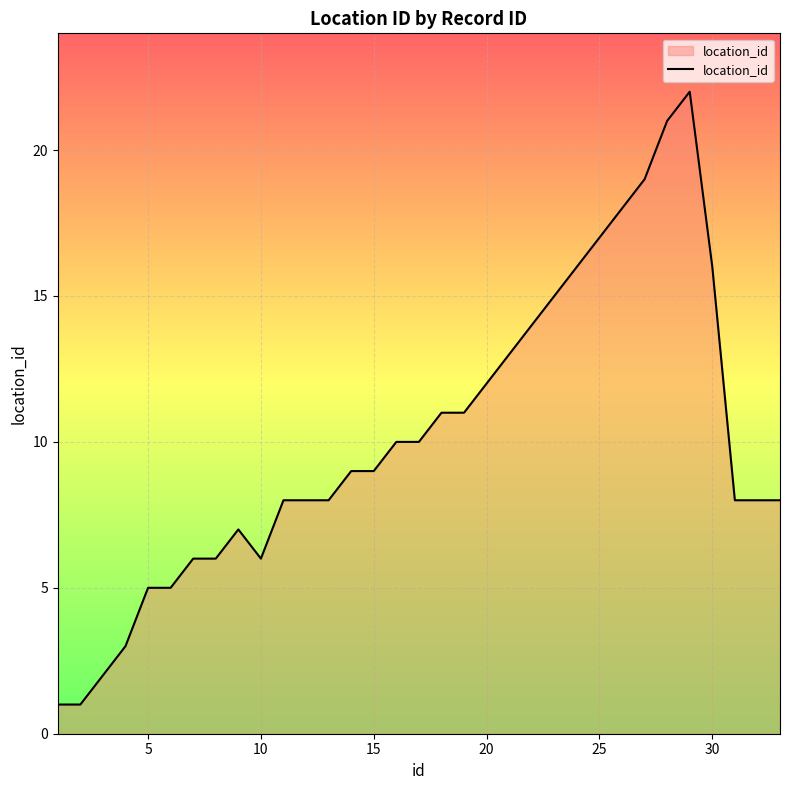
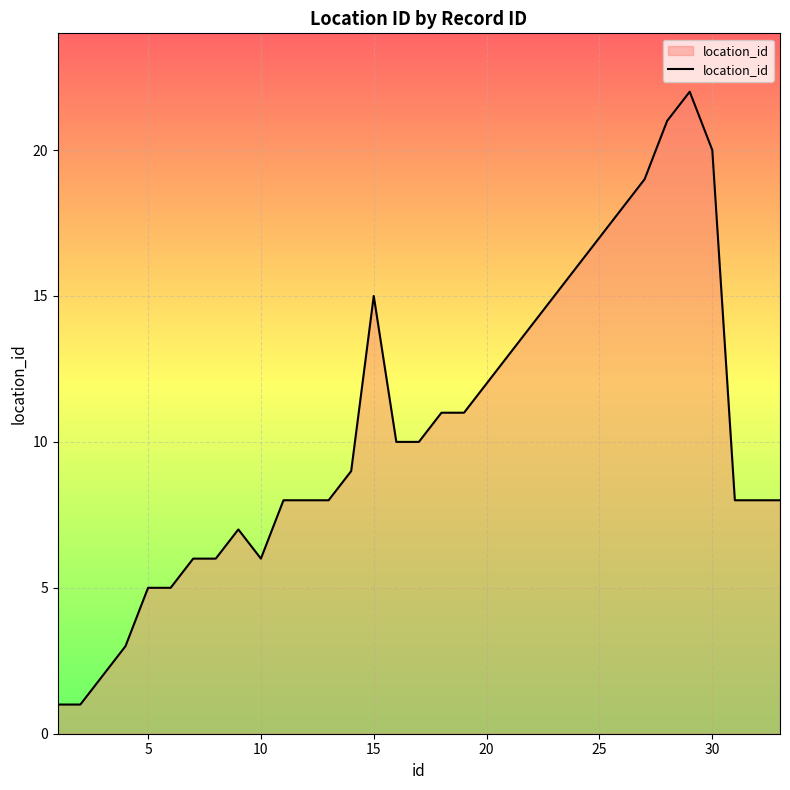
15: 9 -> 15
30: 16 -> 20
